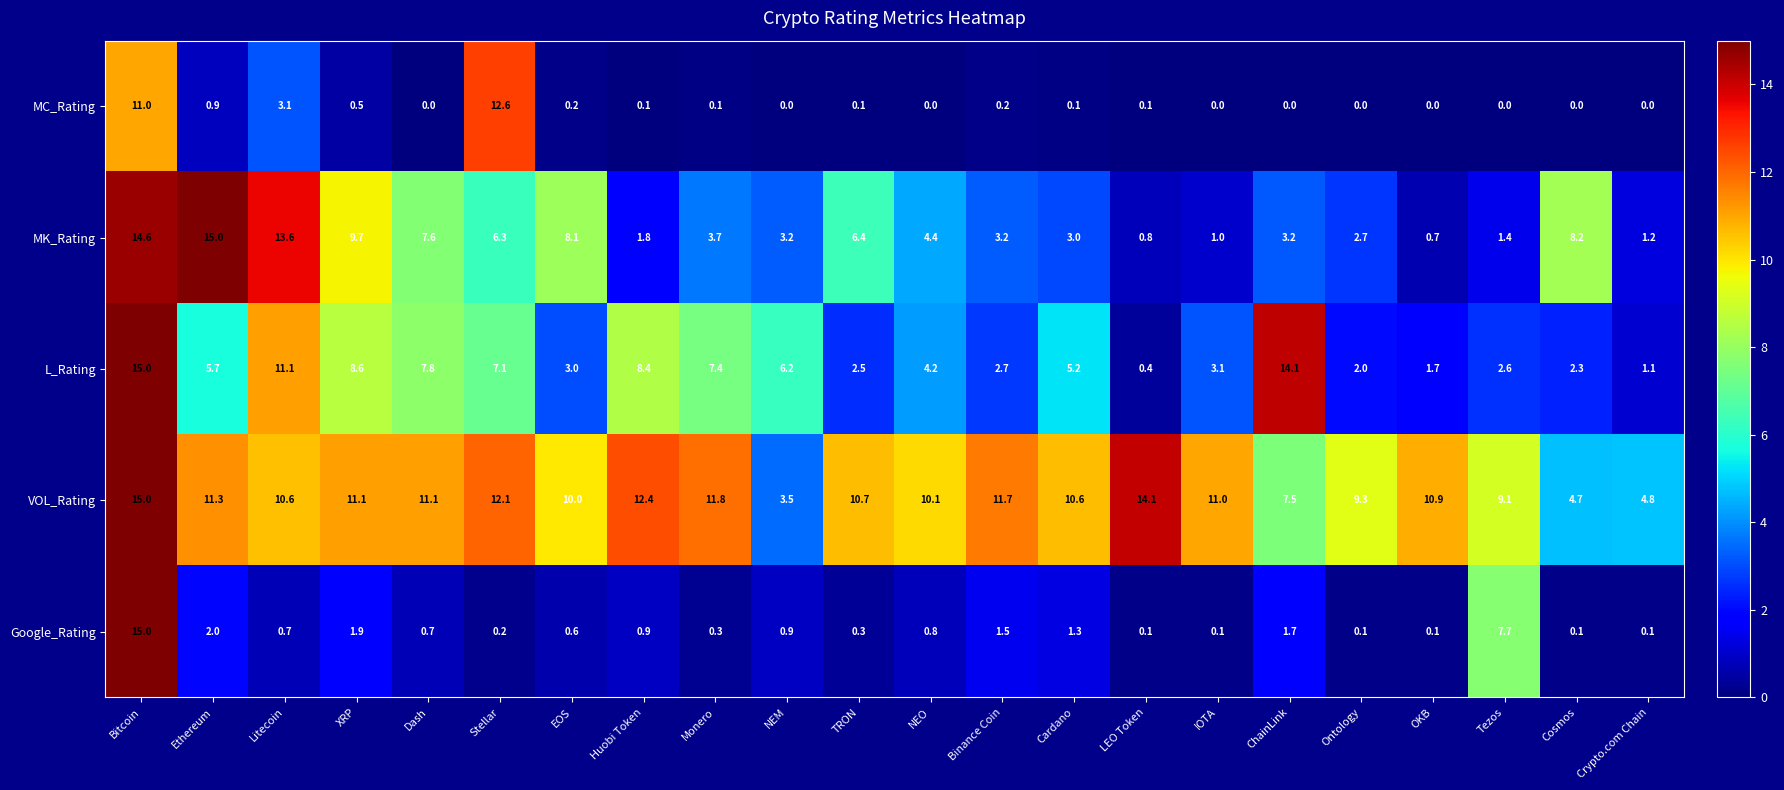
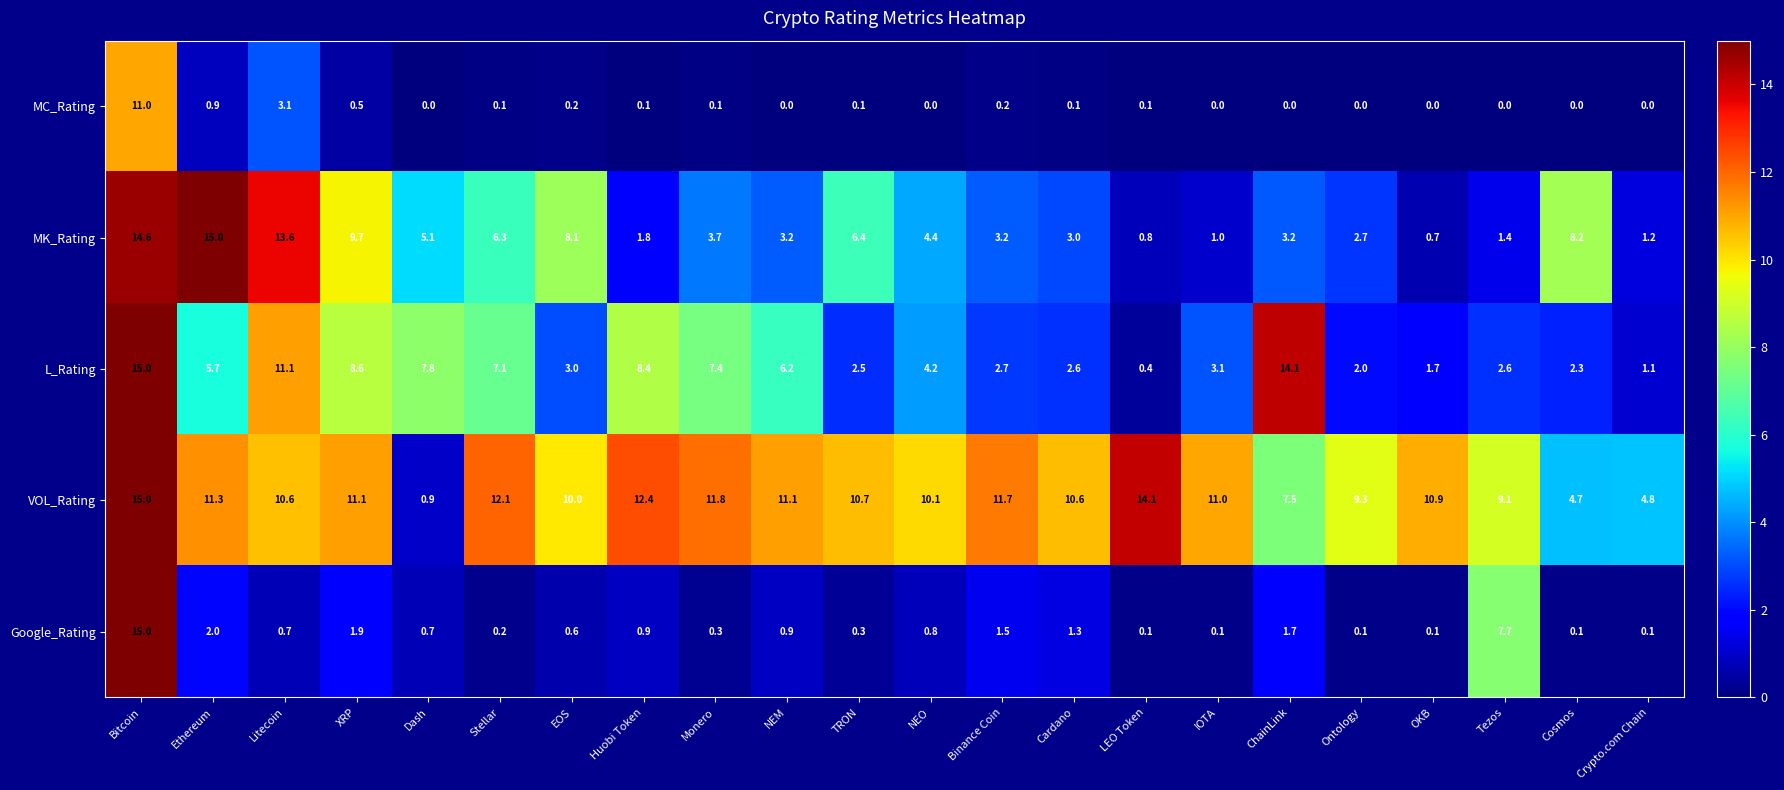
MC_Rating, Stellar: 12.6 -> 0.1
MK_Rating, Dash: 7.6 -> 5.1
L_Rating, Cardano: 5.2 -> 2.6
VOL_Rating, Dash: 11.1 -> 0.9
VOL_Rating, NEM: 3.5 -> 11.1
